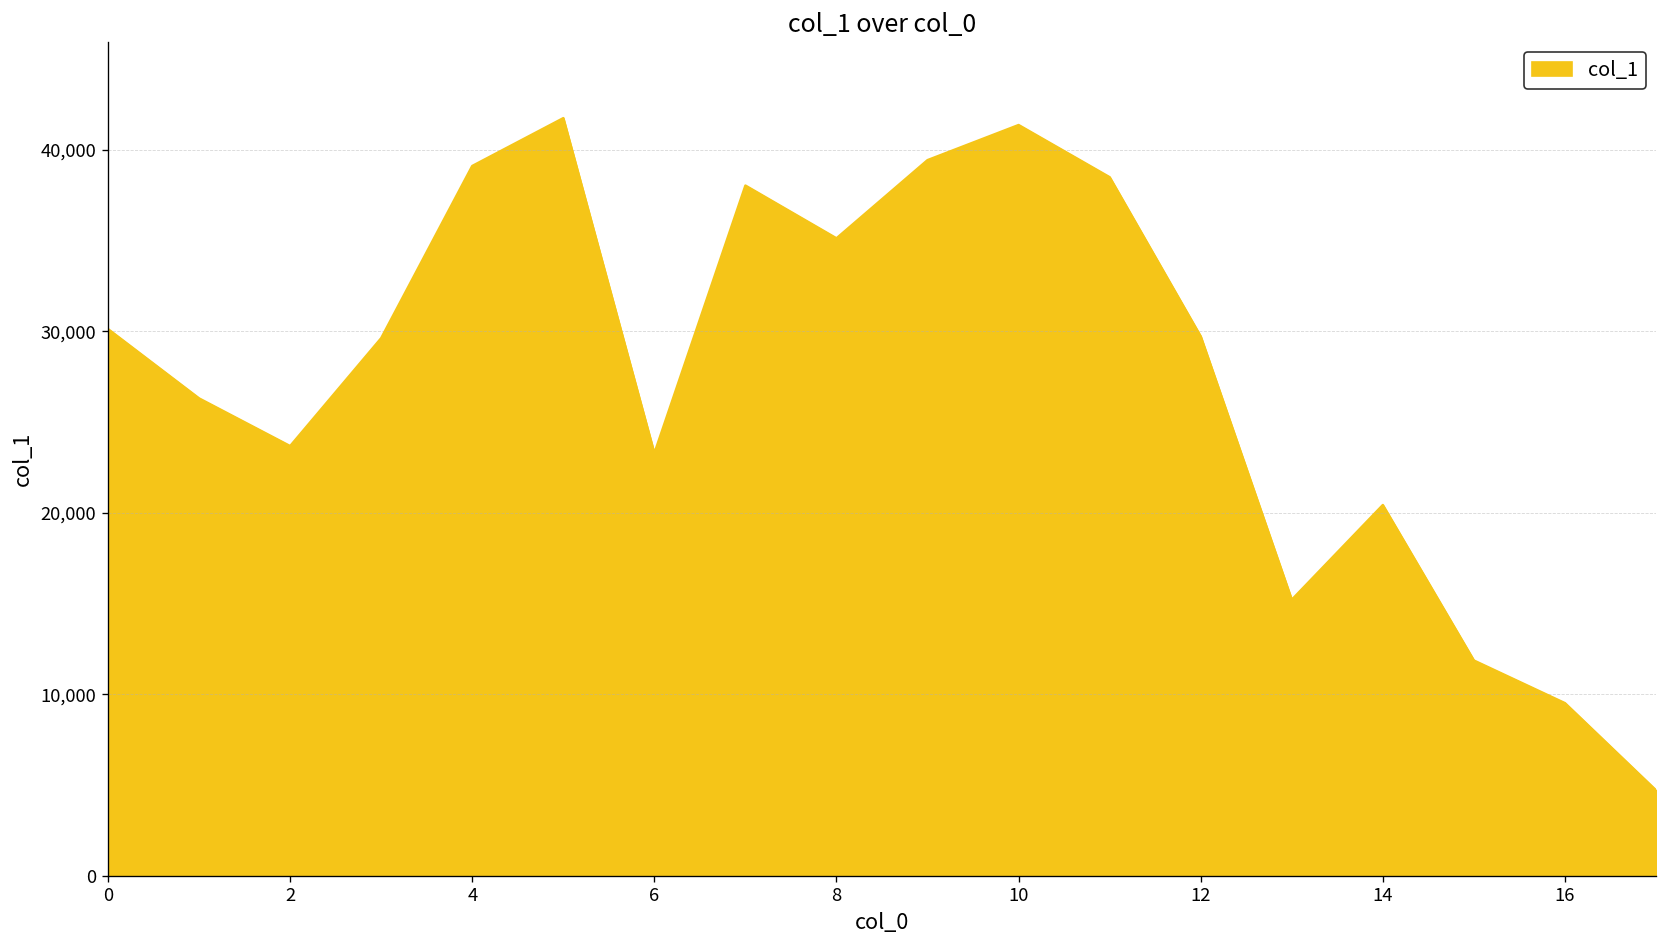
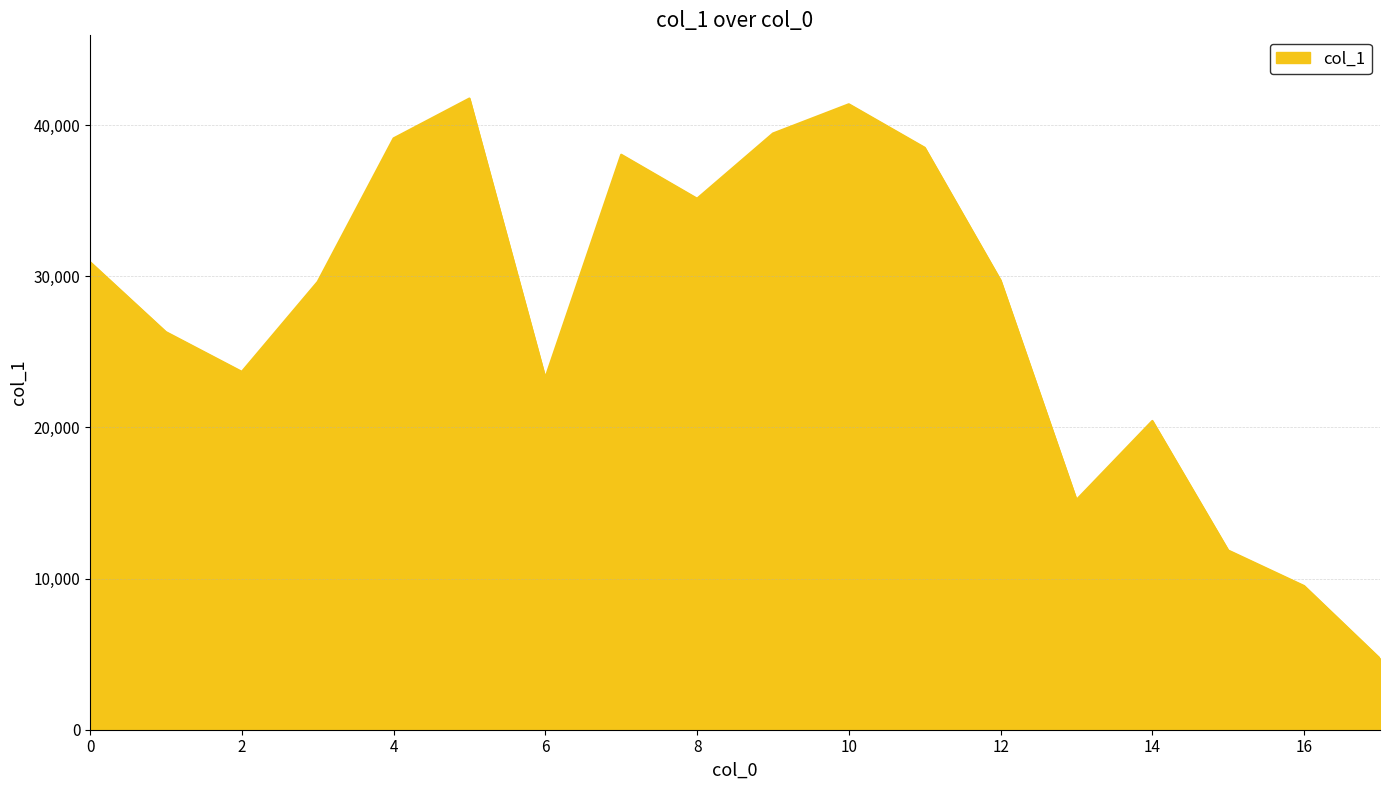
0: 30,100 -> 30,900
